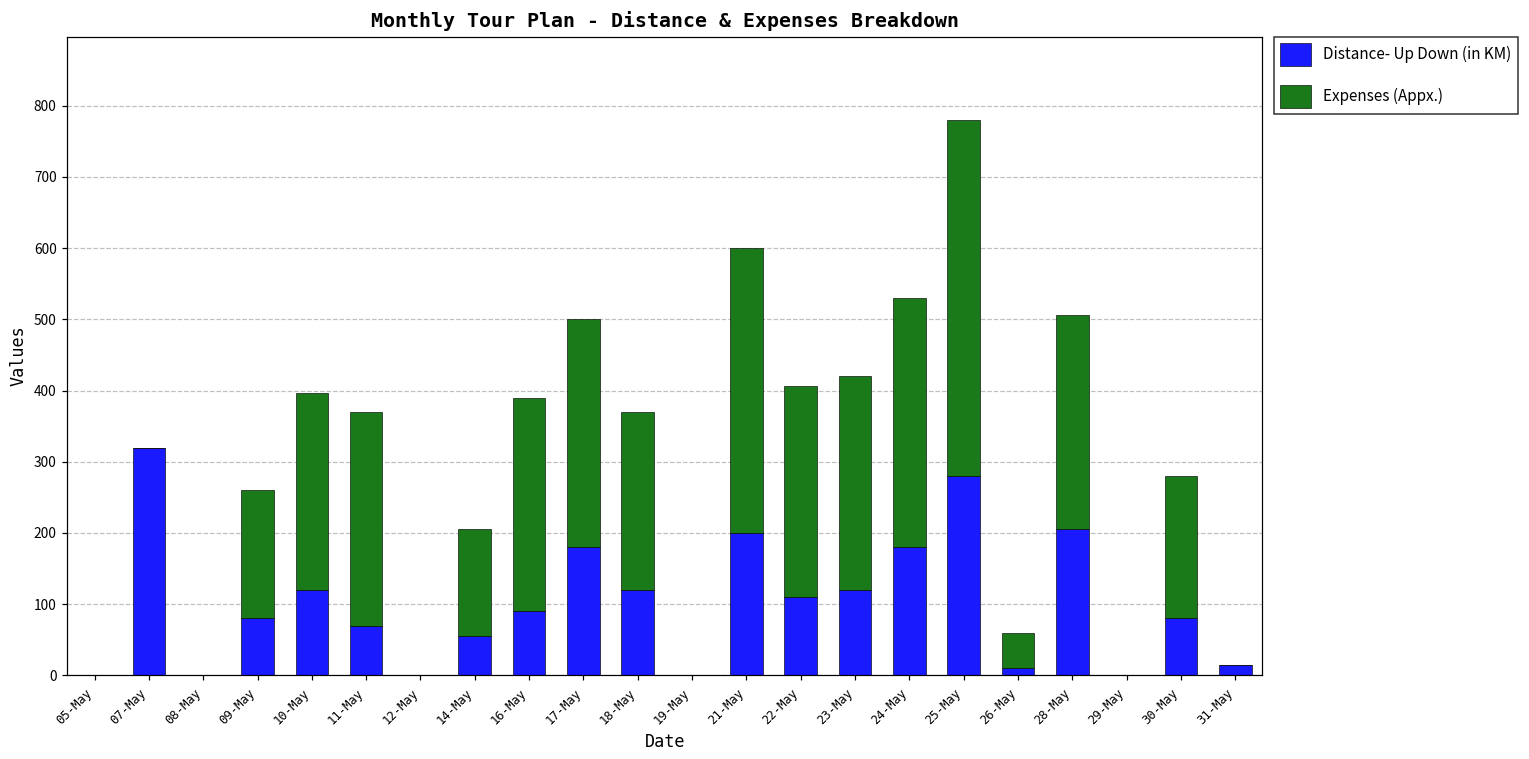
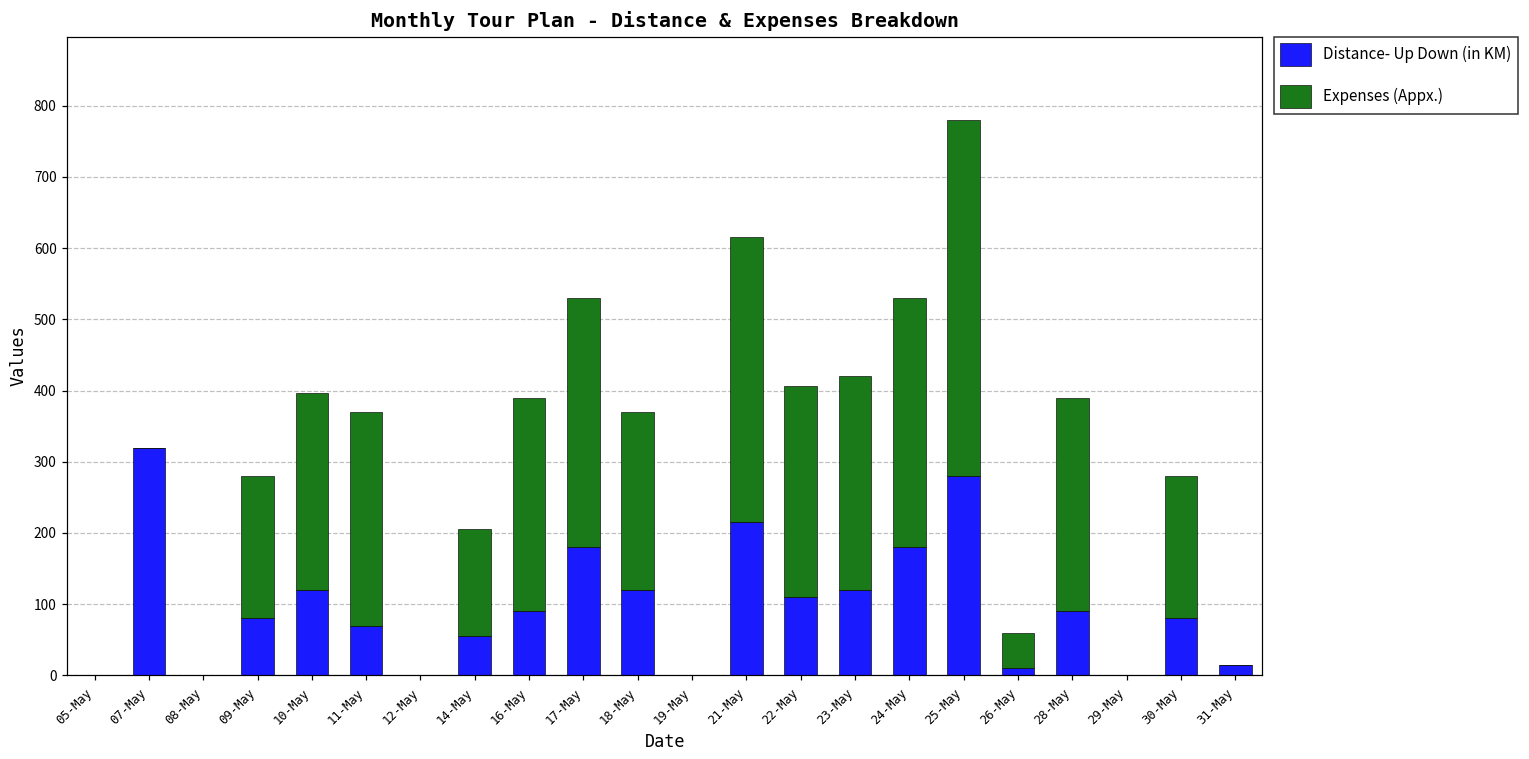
Expenses (Appx.), 09-May: 180 -> 200
Expenses (Appx.), 17-May: 320 -> 350
Distance- Up Down (in KM), 21-May: 200 -> 220
Distance- Up Down (in KM), 28-May: 210 -> 90
